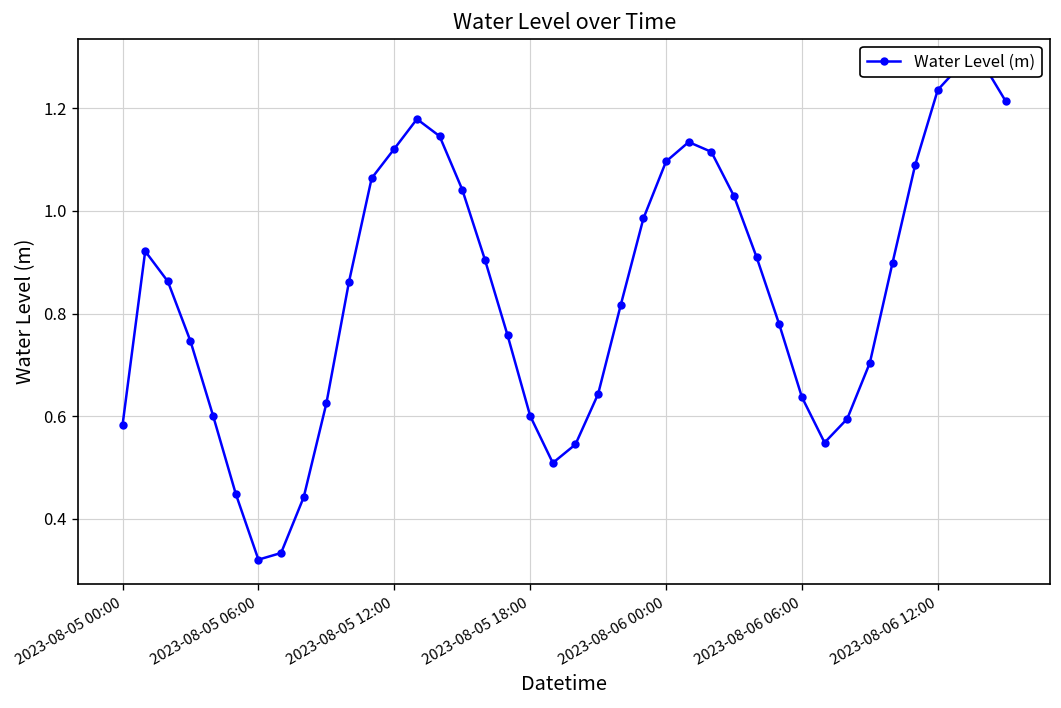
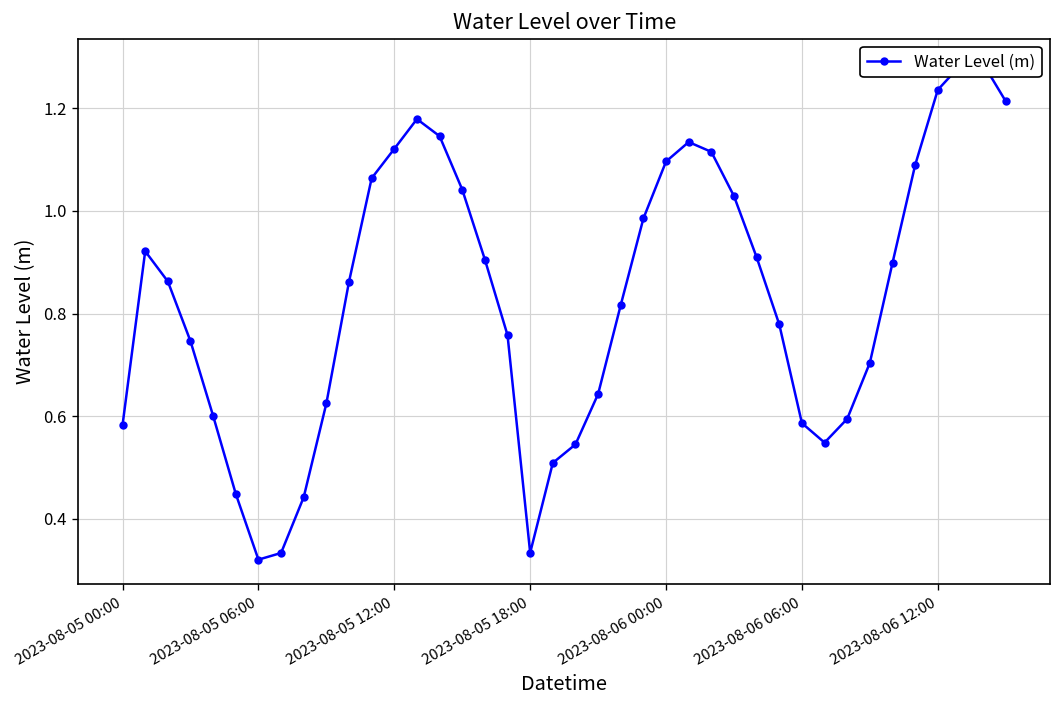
2023-08-05 18:00: 0.60 -> 0.33
2023-08-06 06:00: 0.64 -> 0.59
